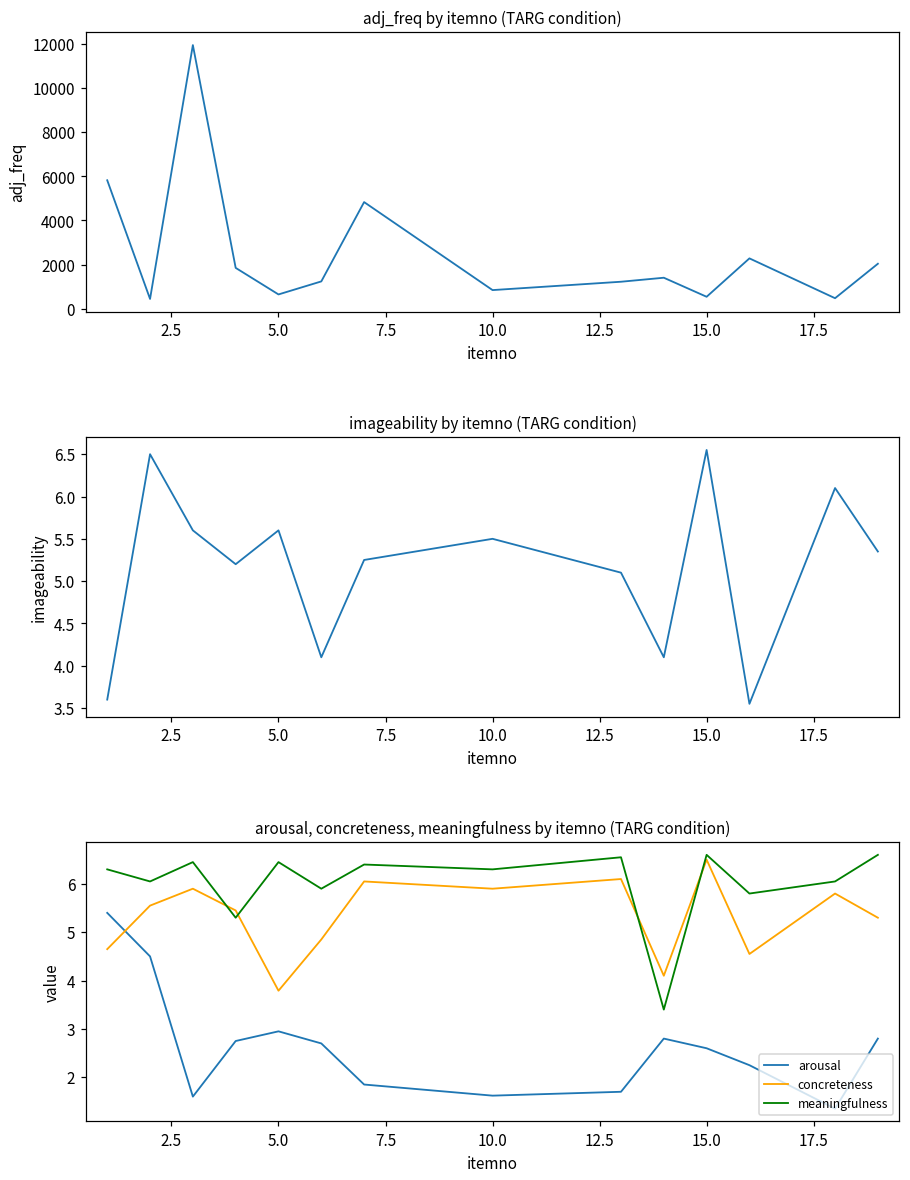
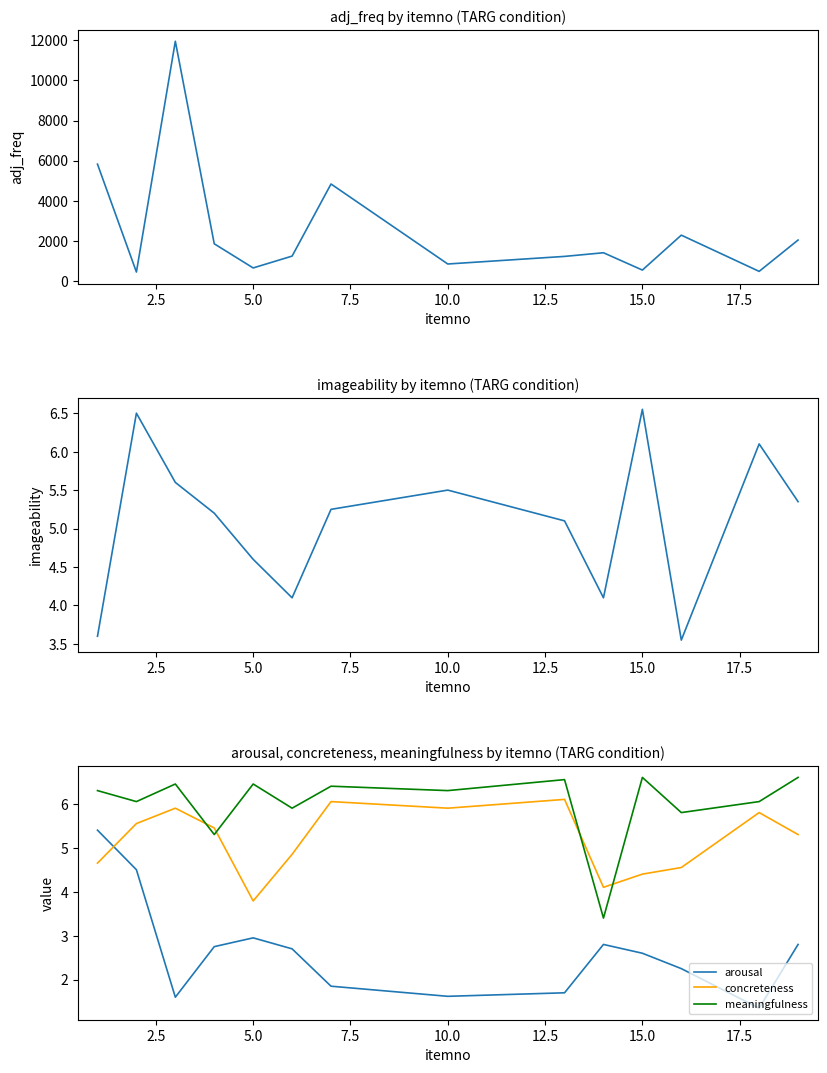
imageability by itemno (TARG condition), 5.0: 5.6 -> 4.6
arousal, concreteness, meaningfulness by itemno (TARG condition), concreteness, 15.0: 6.5 -> 4.4
